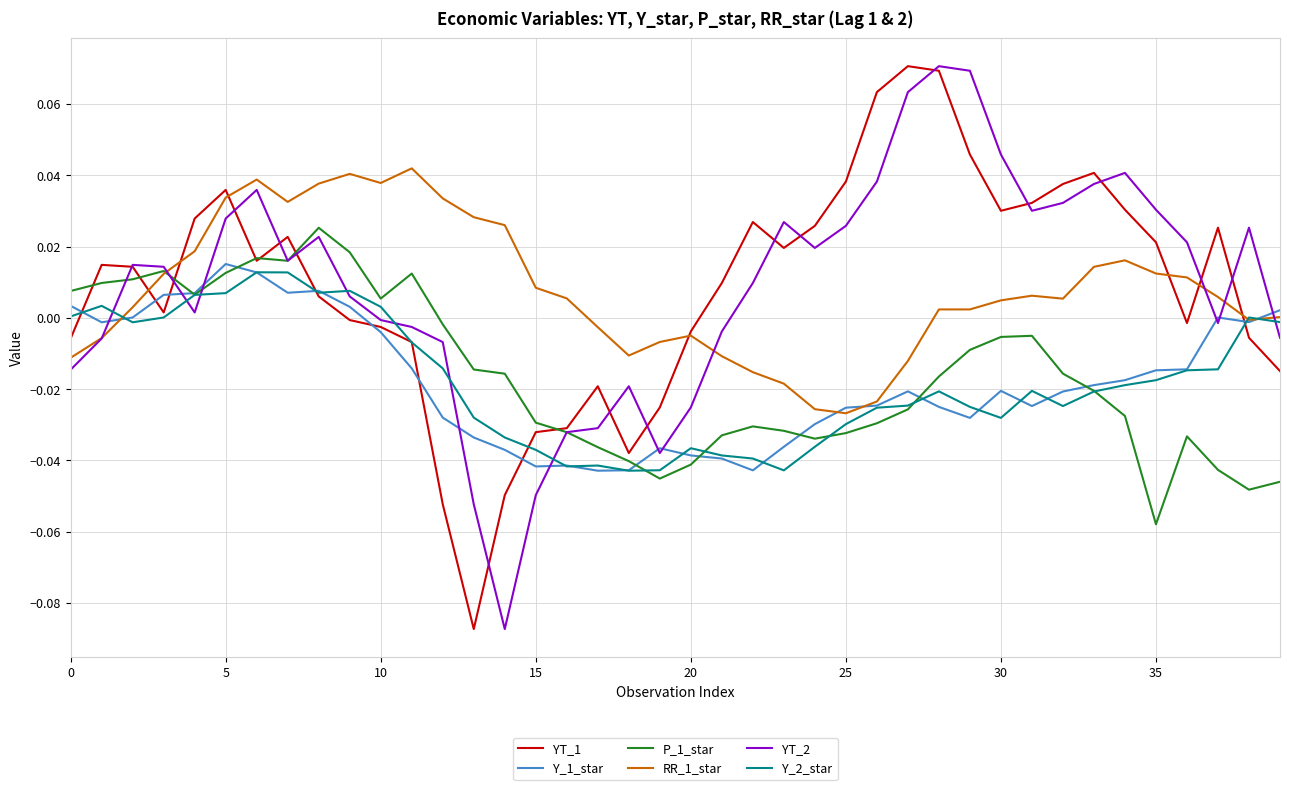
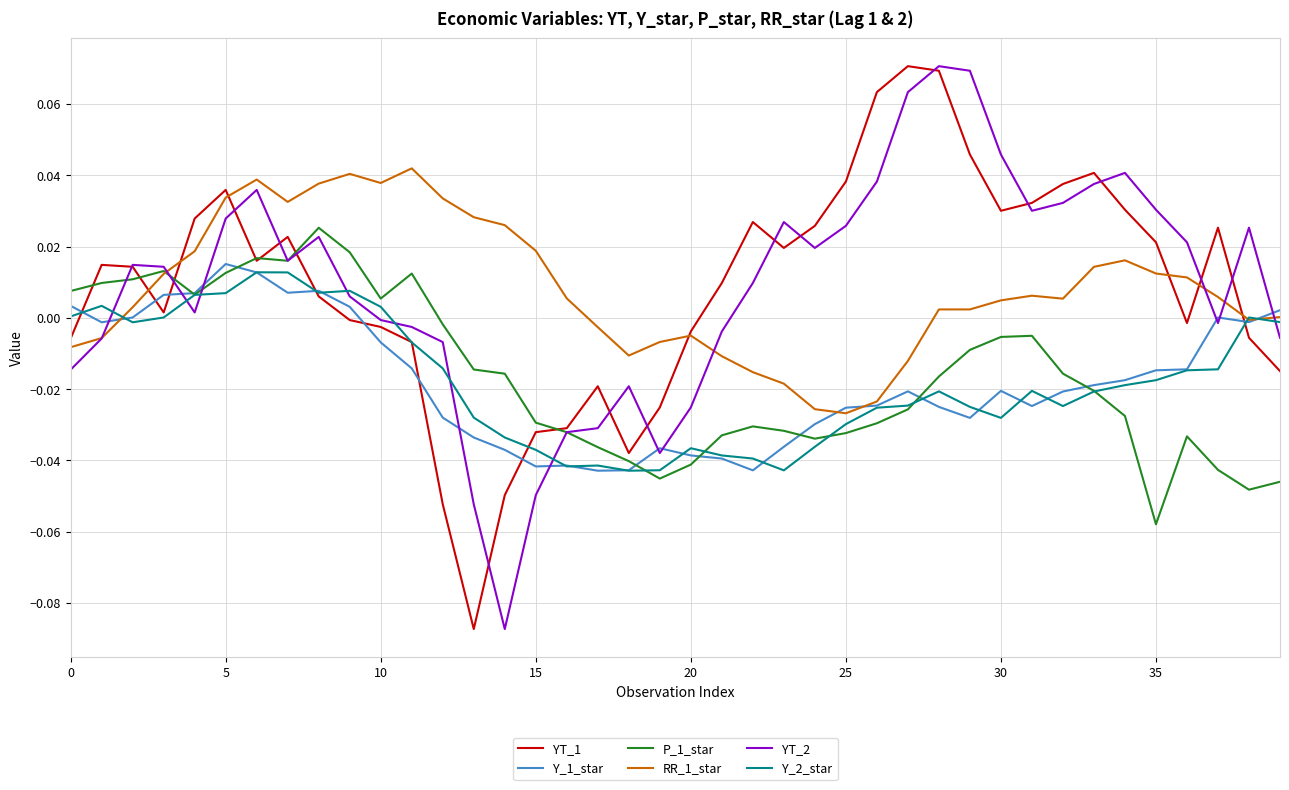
RR_1_star, 0: -0.011 -> -0.008
Y_1_star, 10: -0.004 -> -0.007
RR_1_star, 15: 0.008 -> 0.019
